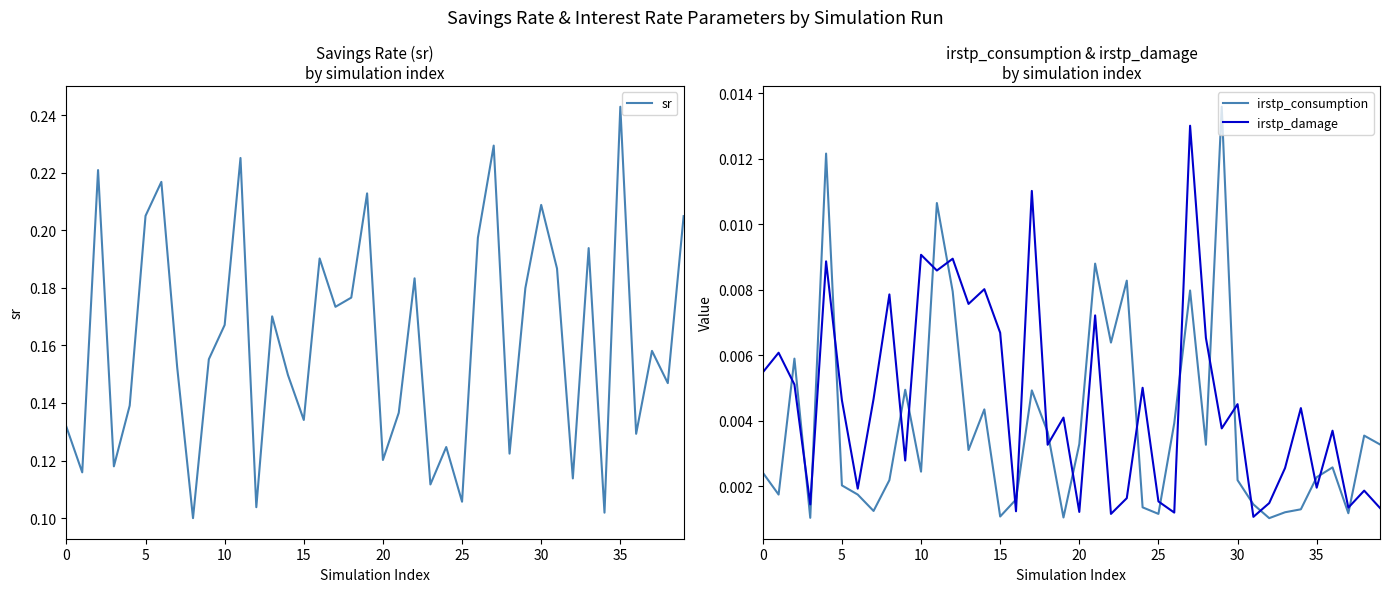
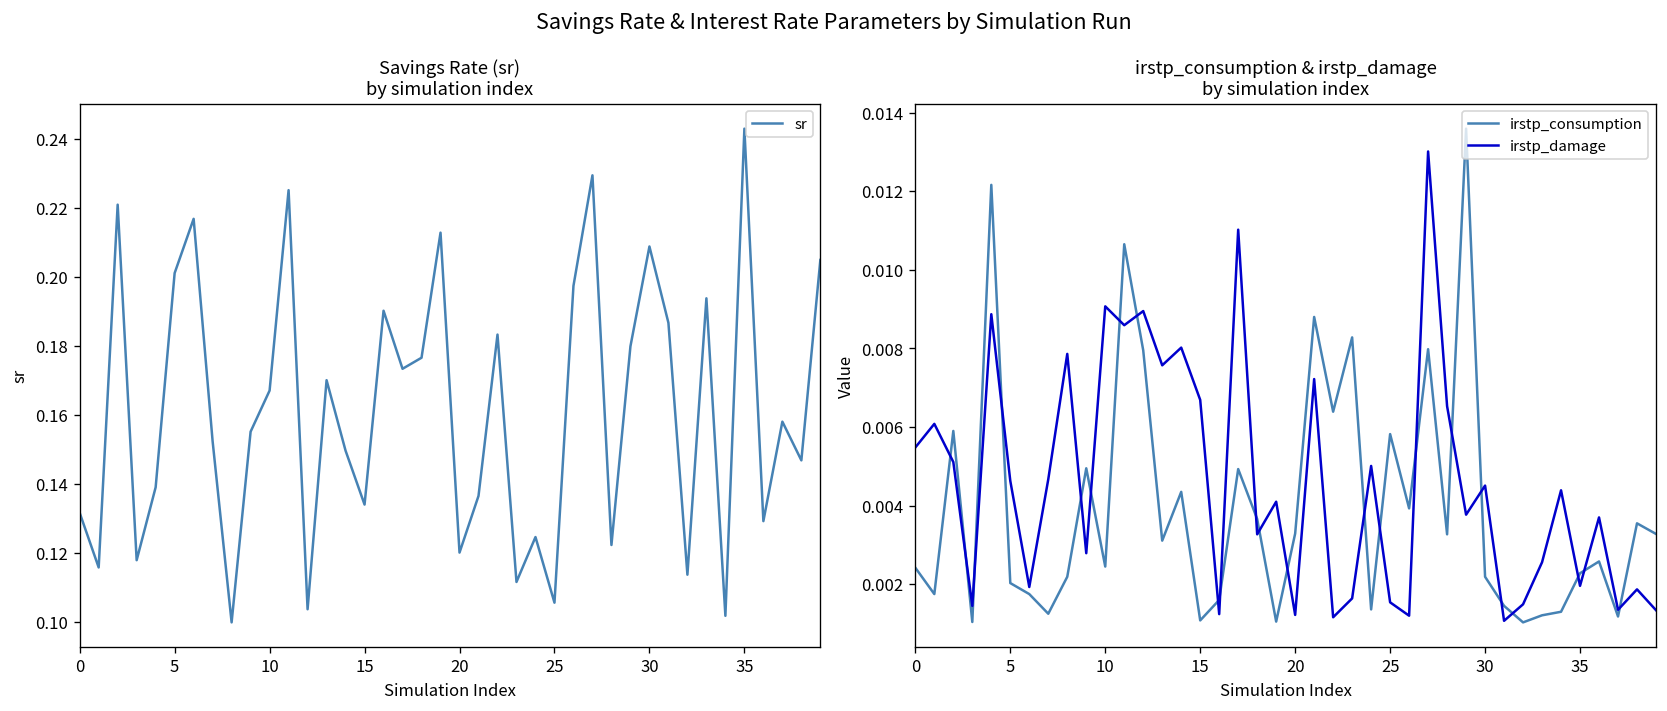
Savings Rate (sr) by simulation index, 5: 0.205 -> 0.201
irstp_consumption & irstp_damage by simulation index, irstp_consumption, 25: 0.0012 -> 0.0058
